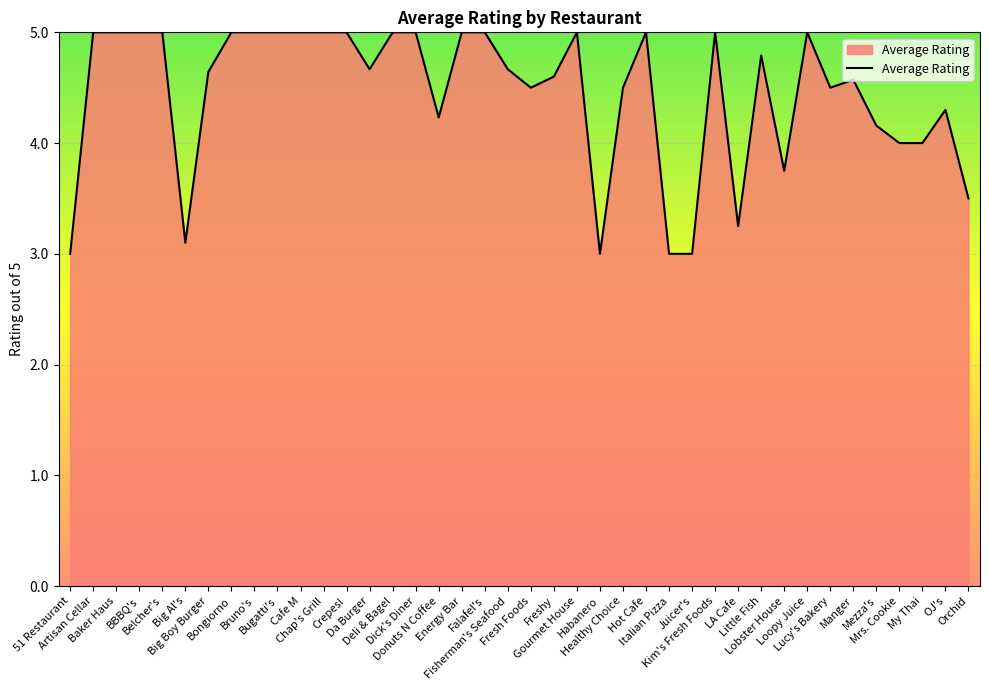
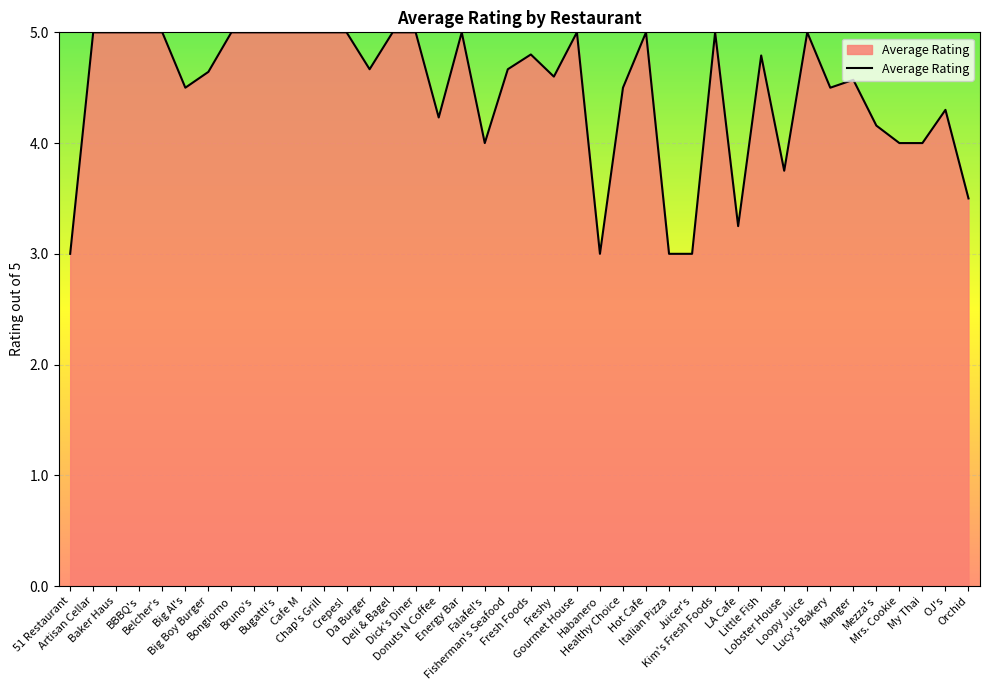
Big Al's: 3.1 -> 4.5
Falafel's: 5 -> 4
Fresh Foods: 4.5 -> 4.8
